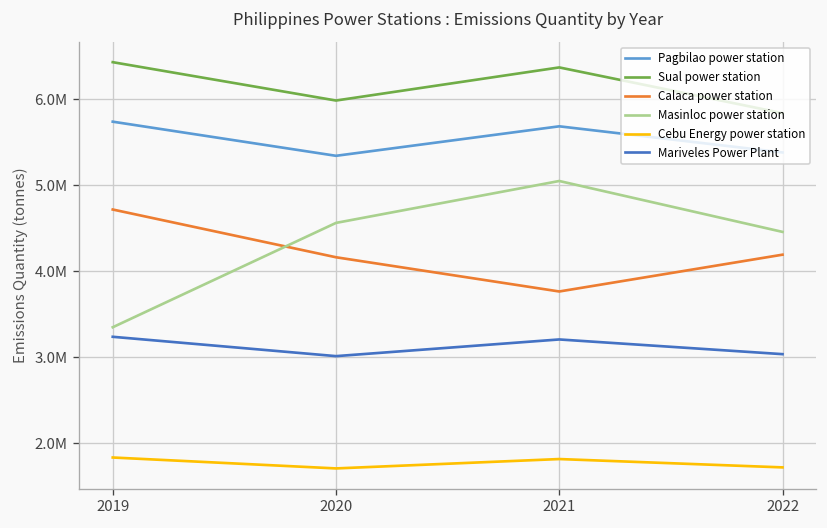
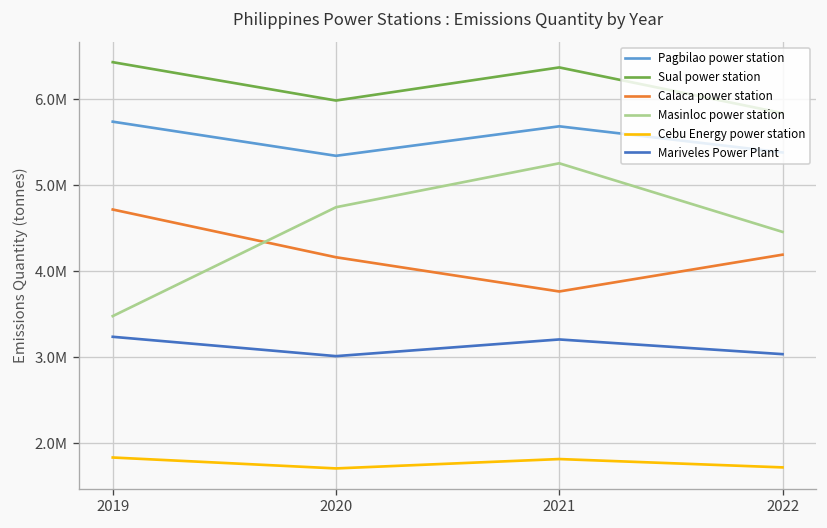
Masinloc power station, 2019: 3400000 -> 3500000
Masinloc power station, 2020: 4600000 -> 4700000
Masinloc power station, 2021: 5100000 -> 5300000
